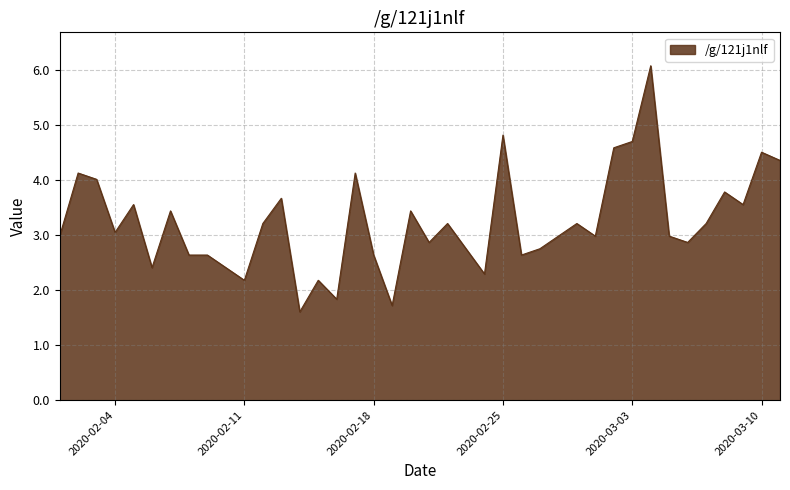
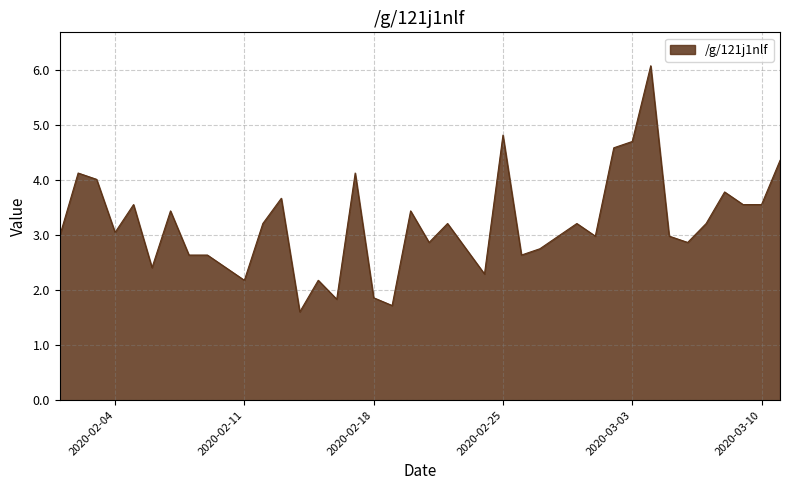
2020-02-18: 2.6 -> 1.9
2020-03-10: 4.5 -> 3.6
